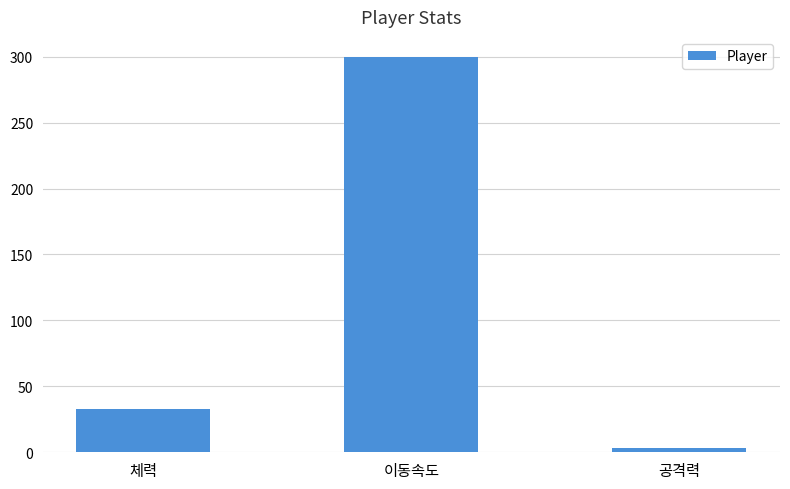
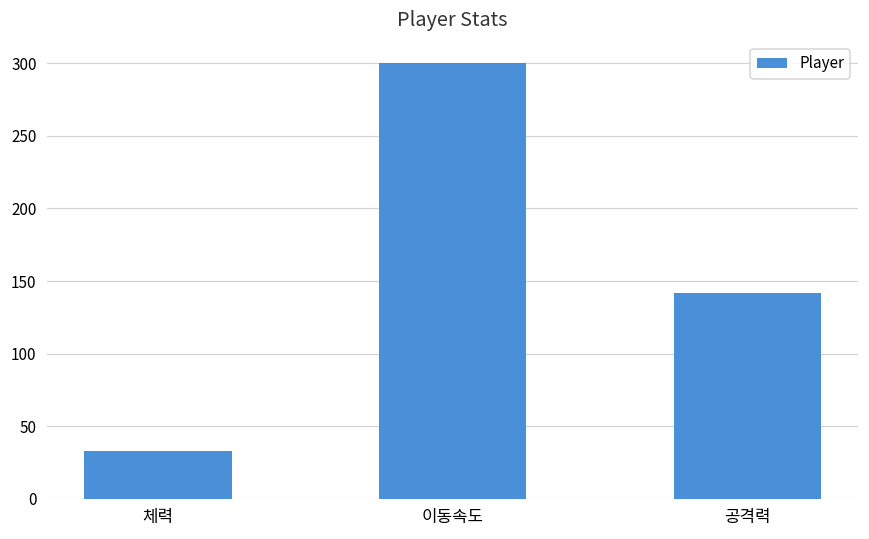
공격력: 3 -> 142
